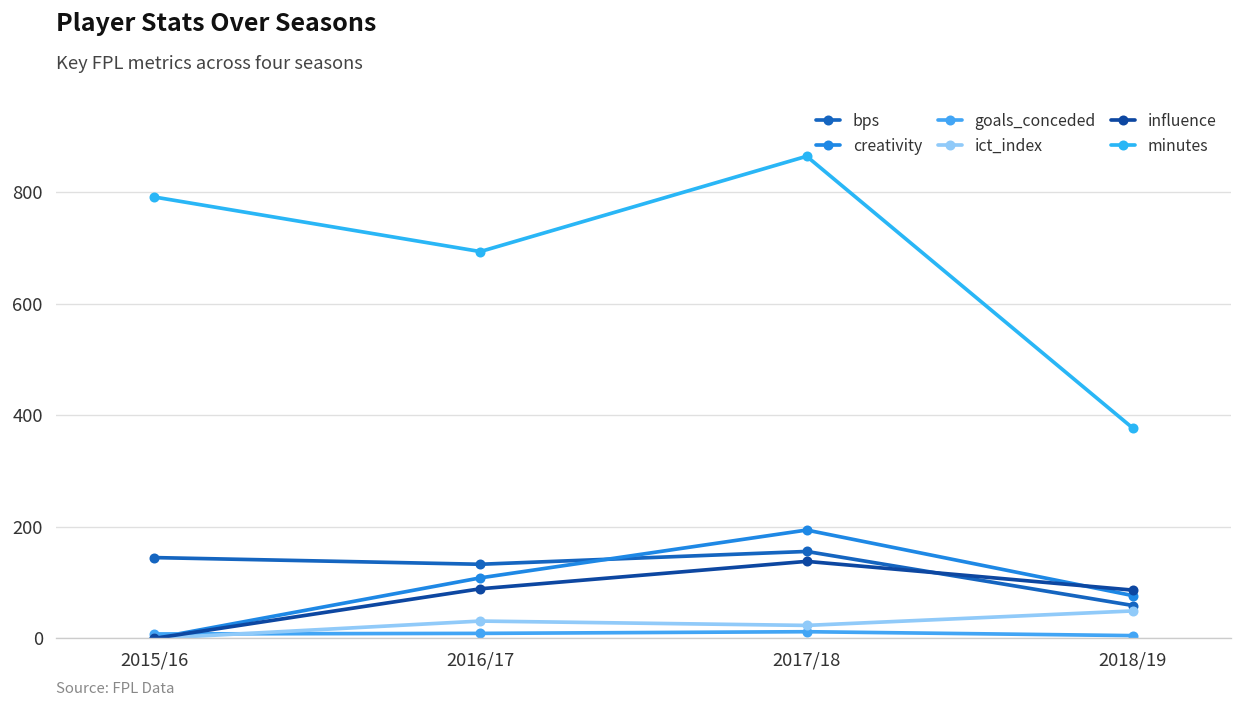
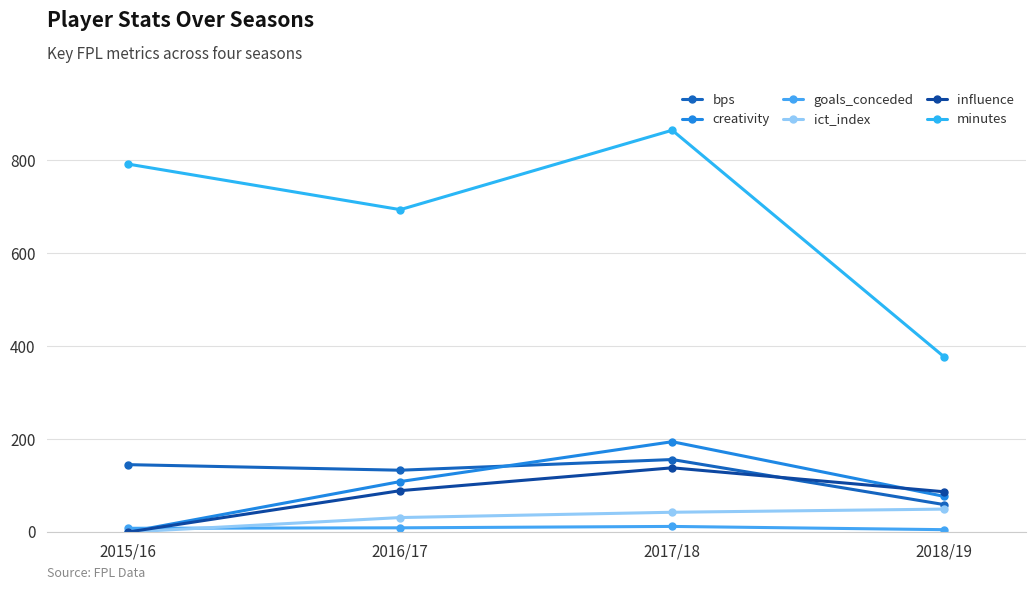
ict_index, 2017/18: 20 -> 40
